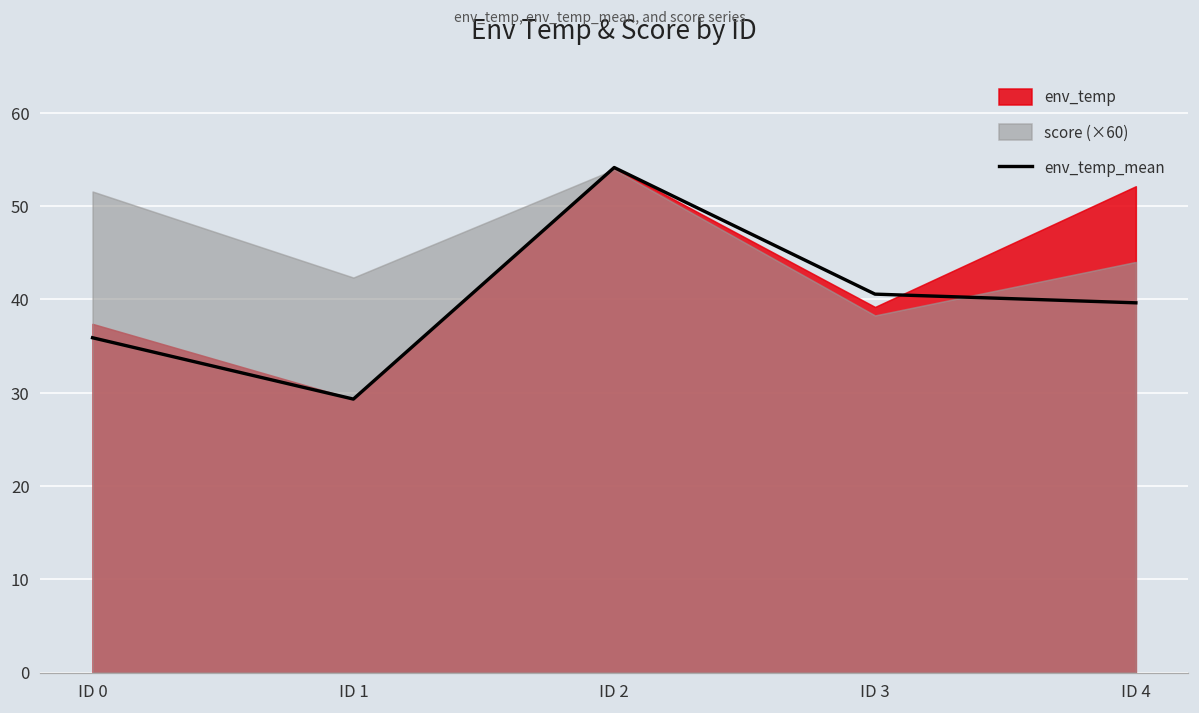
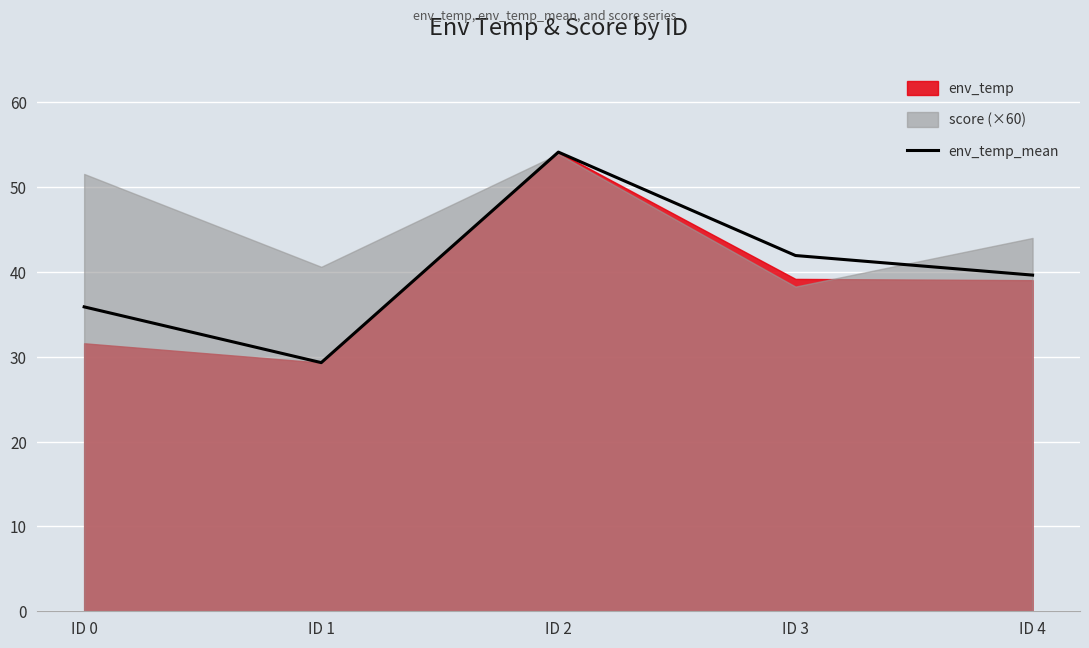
env_temp, ID 0: 37 -> 32
score (×60), ID 1: 42 -> 41
env_temp_mean, ID 3: 41 -> 42
env_temp, ID 4: 52 -> 39
